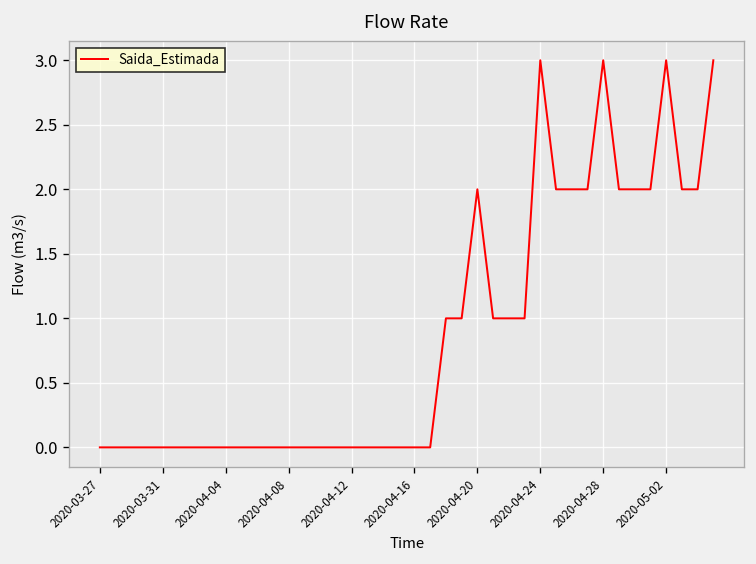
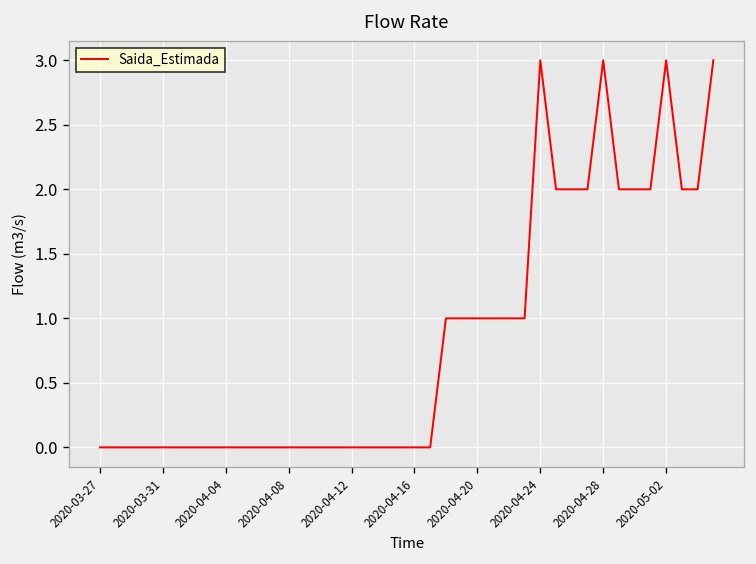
2020-04-20: 2 -> 1
